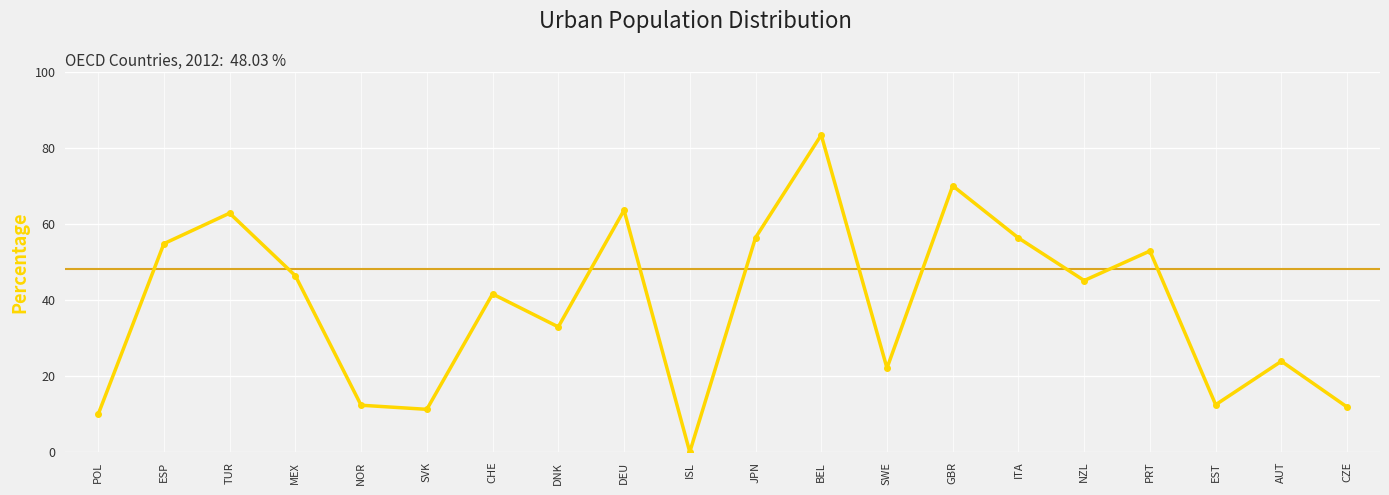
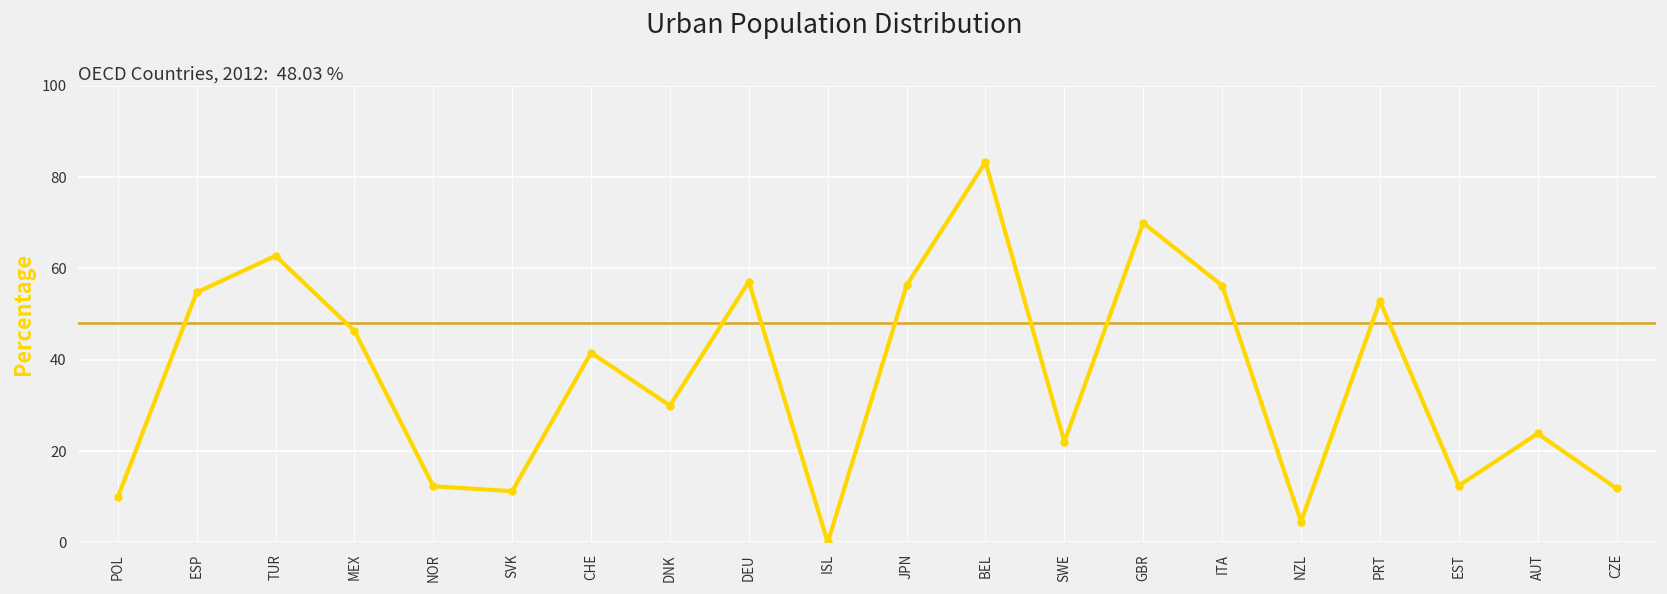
DNK: 33 -> 30
DEU: 64 -> 57
NZL: 45 -> 5
